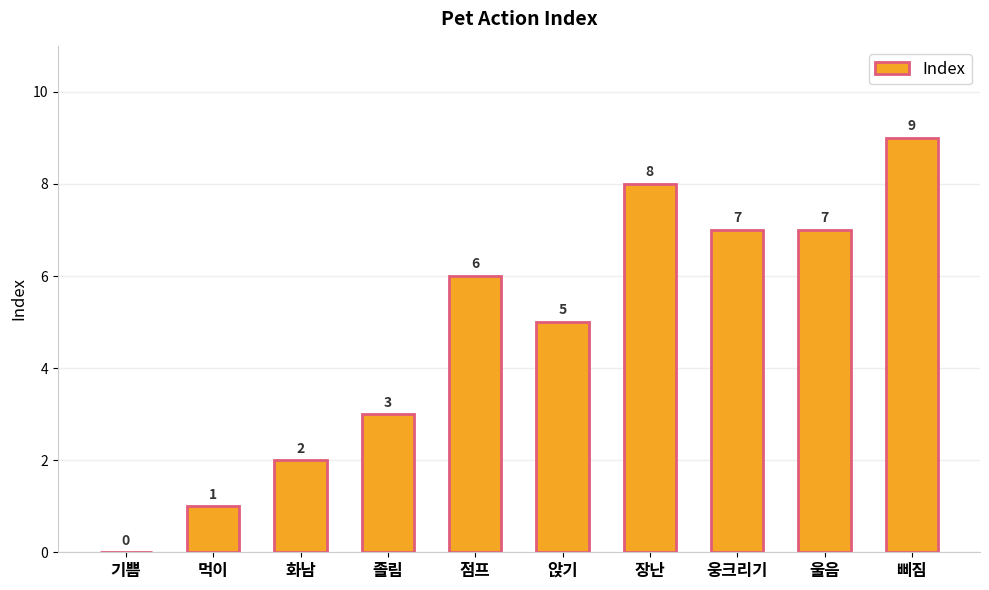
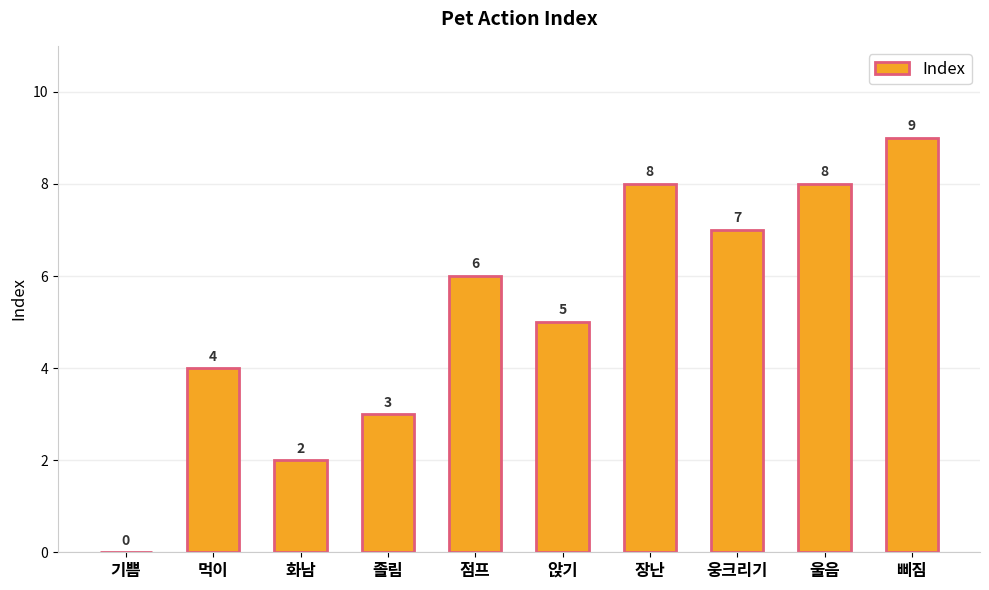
먹이: 1 -> 4
울음: 7 -> 8
